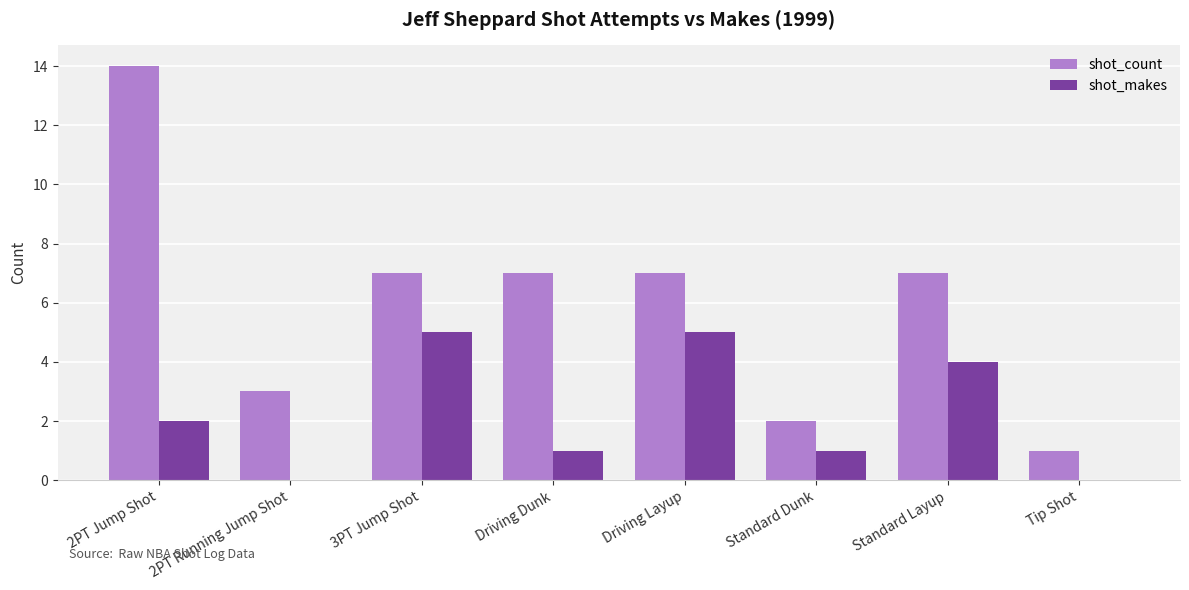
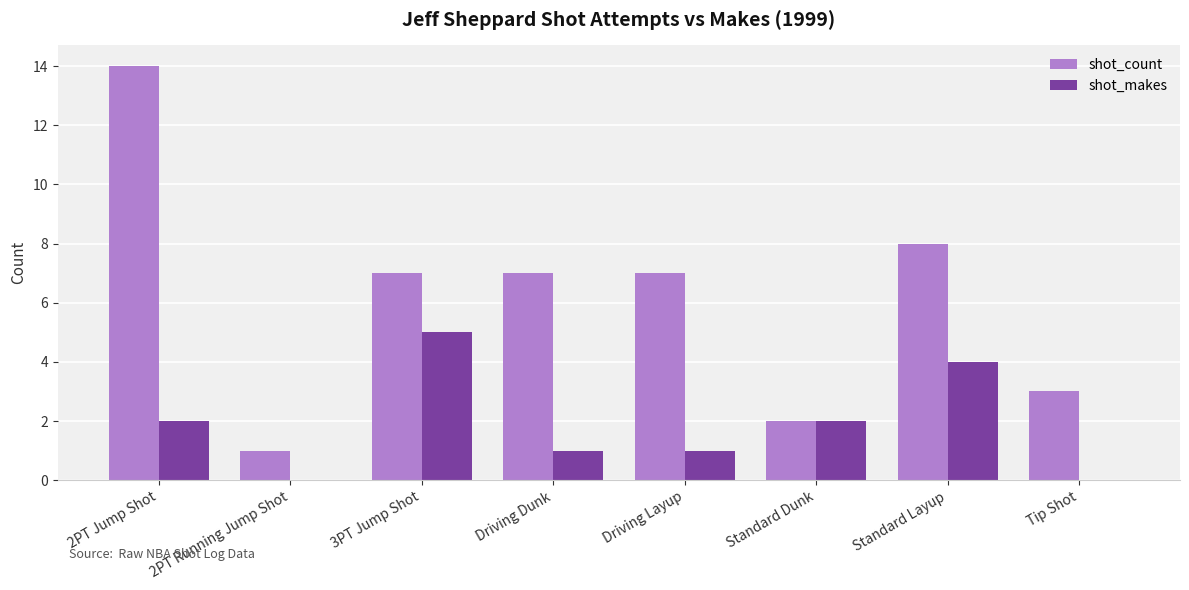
shot_count, 2PT Running Jump Shot: 3 -> 1
shot_makes, Driving Layup: 5 -> 1
shot_makes, Standard Dunk: 1 -> 2
shot_count, Standard Layup: 7 -> 8
shot_count, Tip Shot: 1 -> 3
